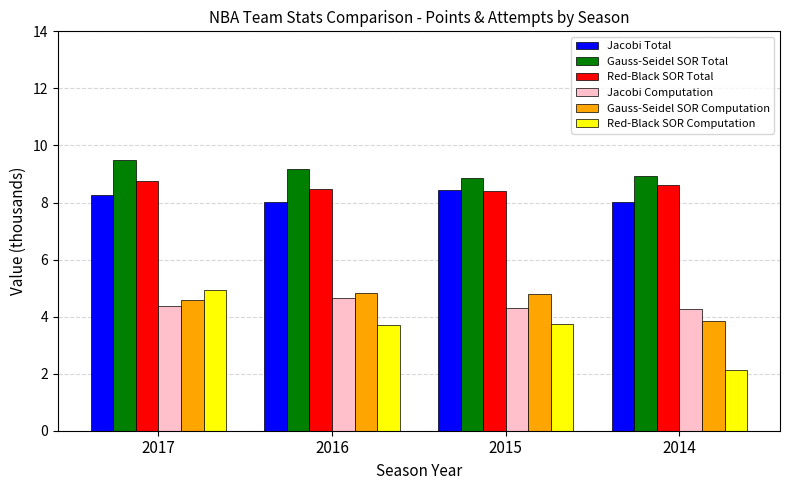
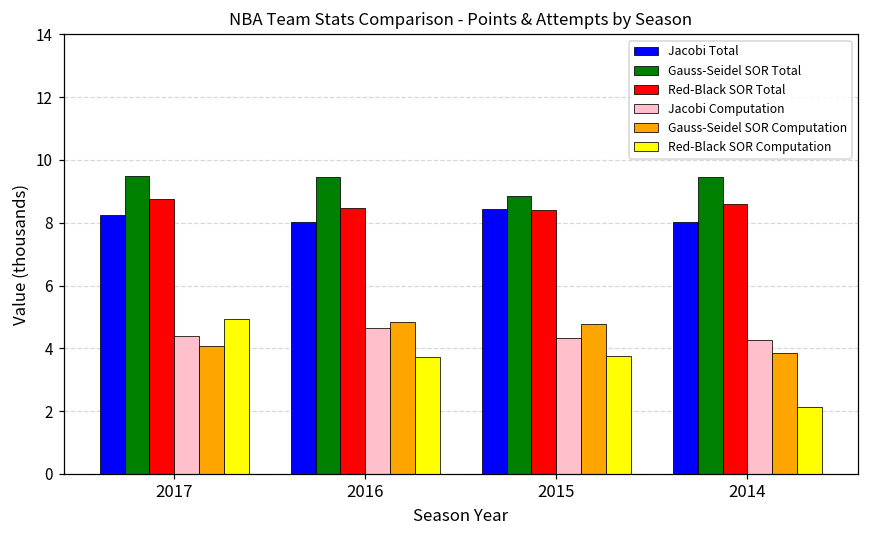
Gauss-Seidel SOR Computation, 2017: 4.6 -> 4.1
Gauss-Seidel SOR Total, 2016: 9.2 -> 9.5
Gauss-Seidel SOR Total, 2014: 8.9 -> 9.5
